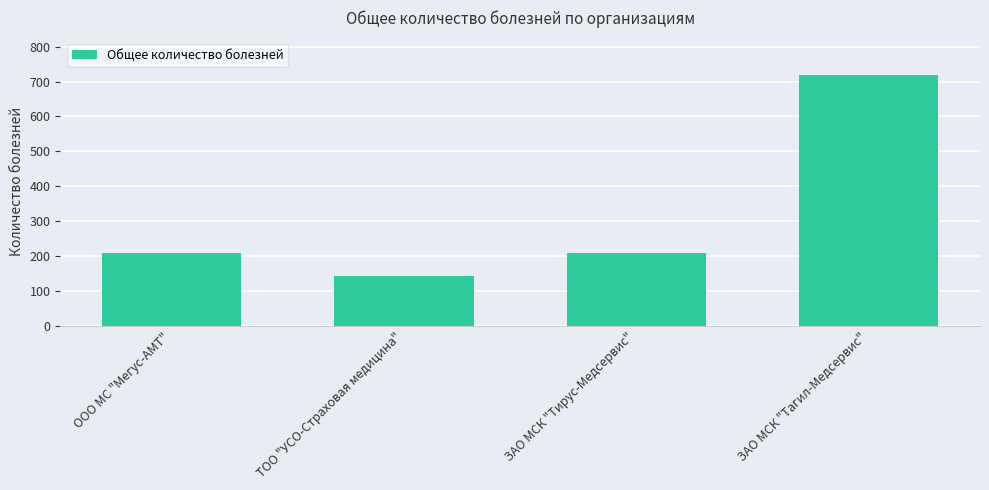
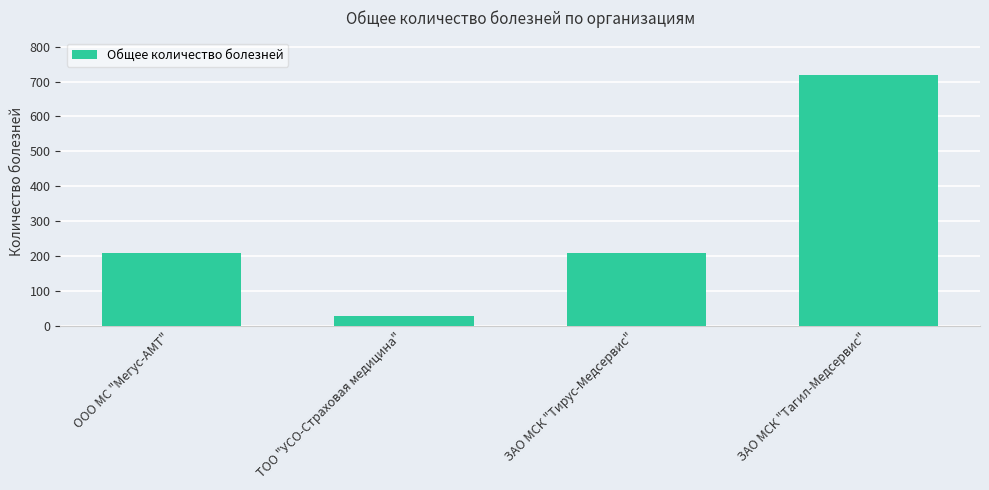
ТОО "УСО-Страховая медицина": 140 -> 30
